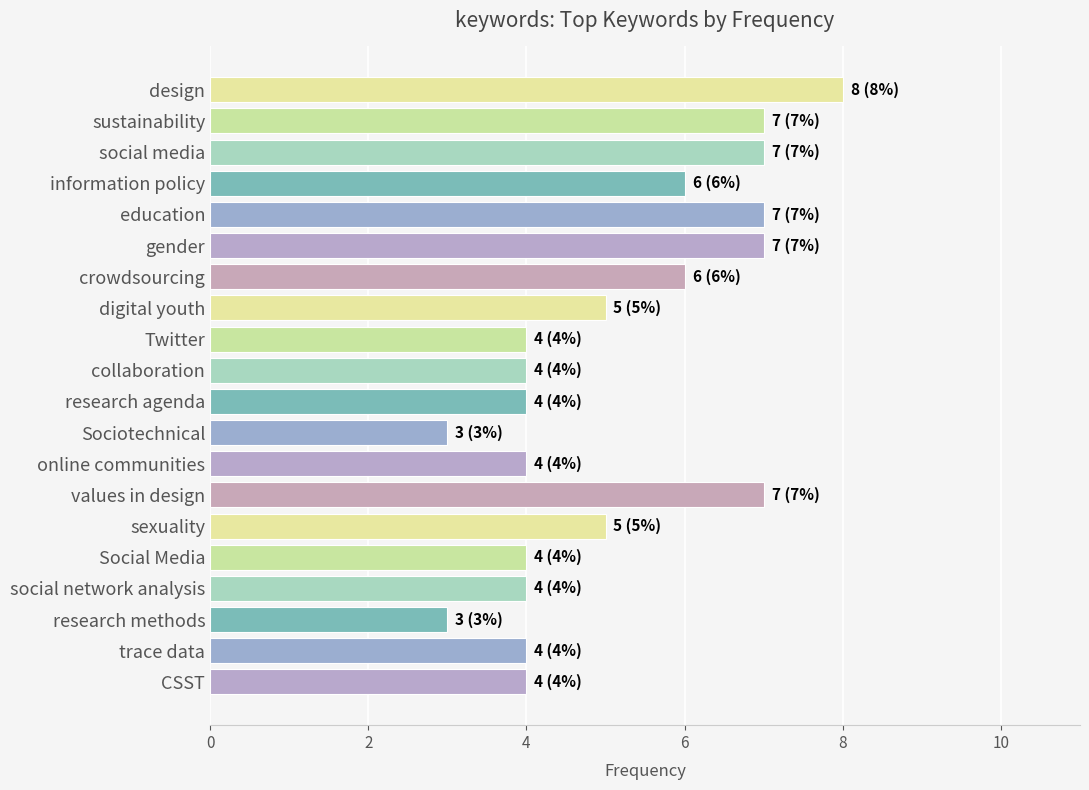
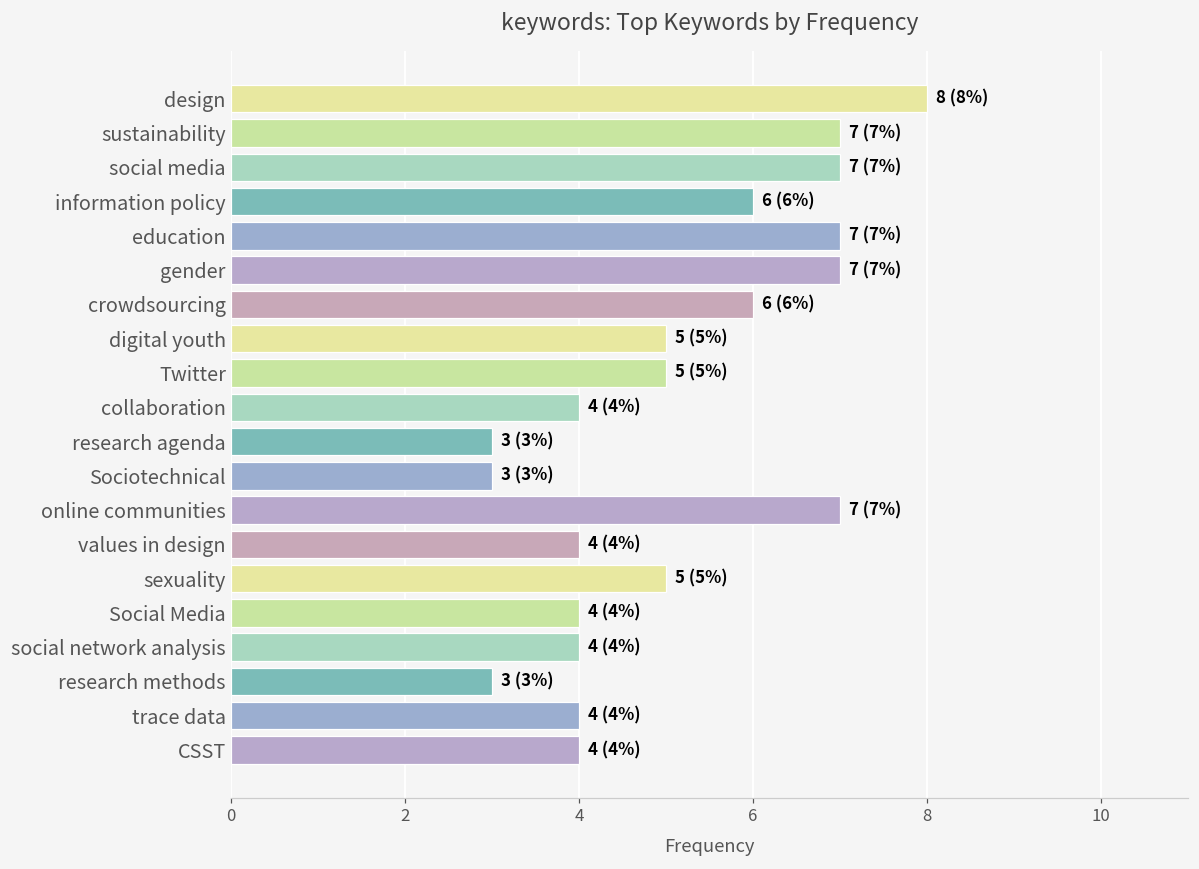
Twitter: 4 (4%) -> 5 (5%)
research agenda: 4 (4%) -> 3 (3%)
online communities: 4 (4%) -> 7 (7%)
values in design: 7 (7%) -> 4 (4%)
